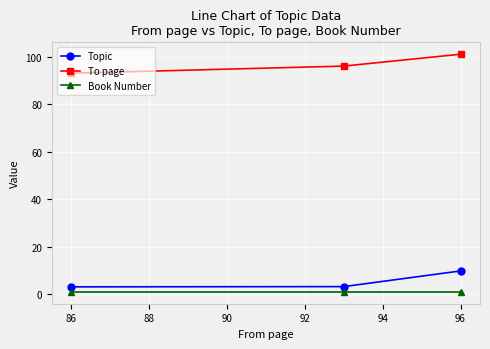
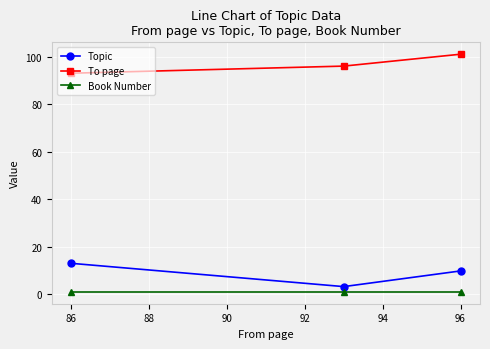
Topic, 86: 3 -> 13
